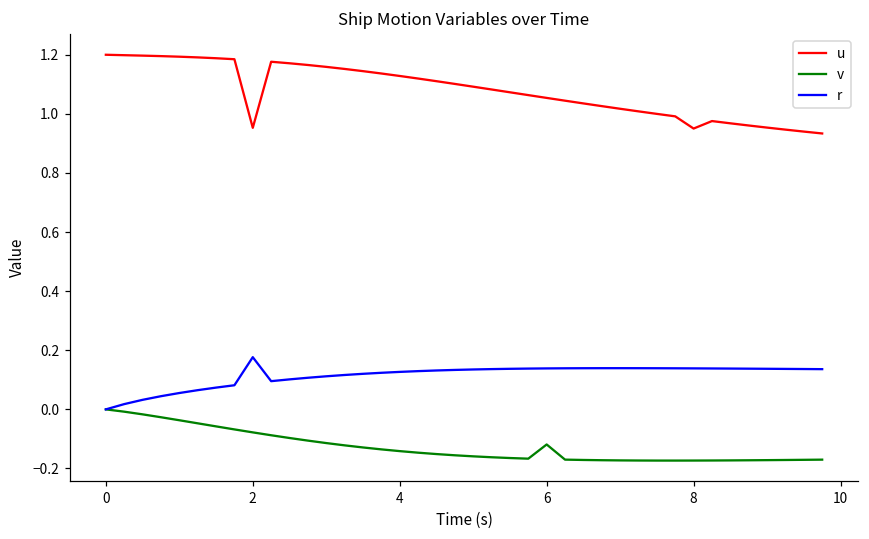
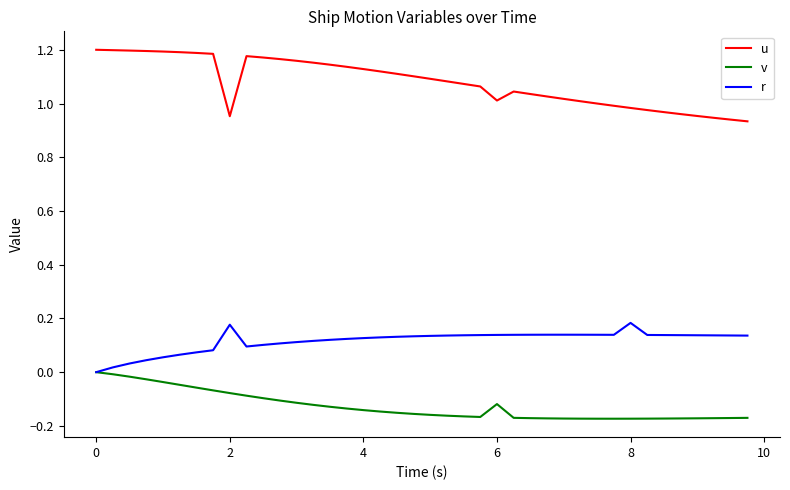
u, 6: 1.05 -> 1.01
u, 8: 0.95 -> 0.98
r, 8: 0.14 -> 0.18
